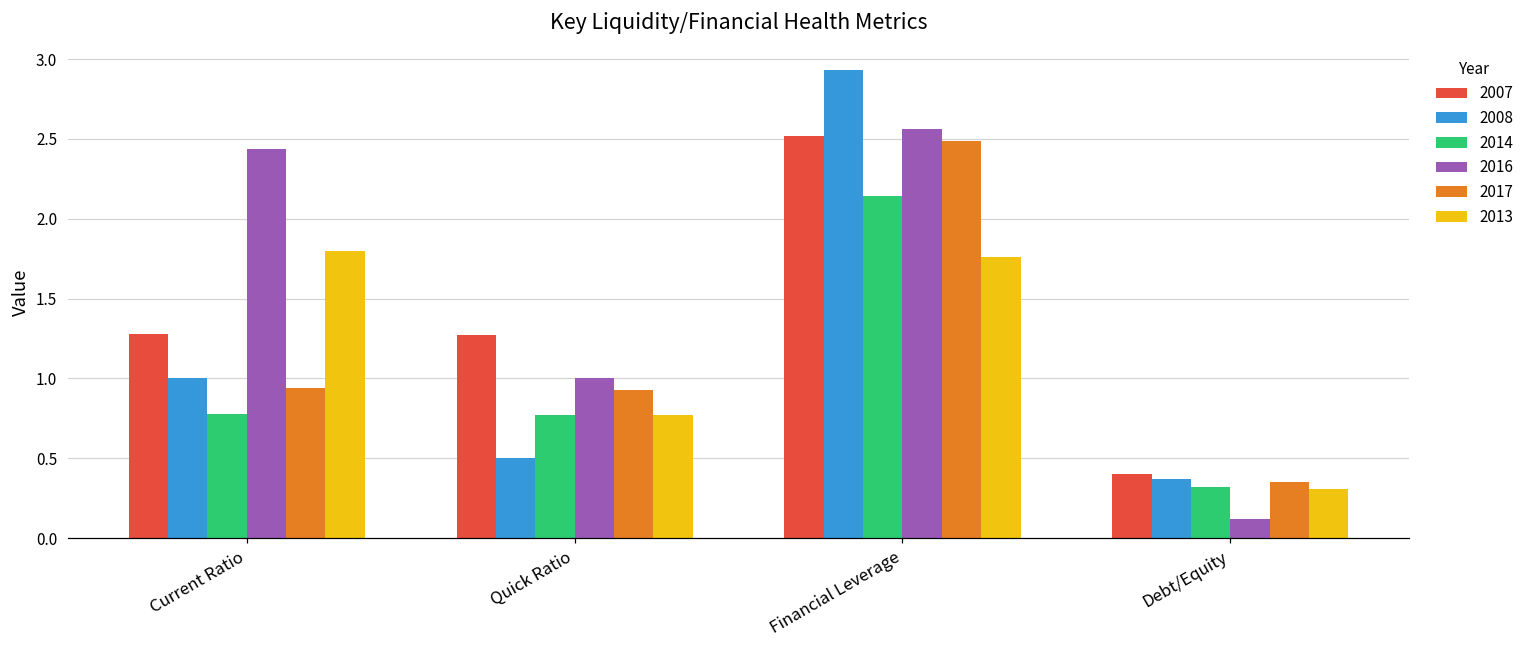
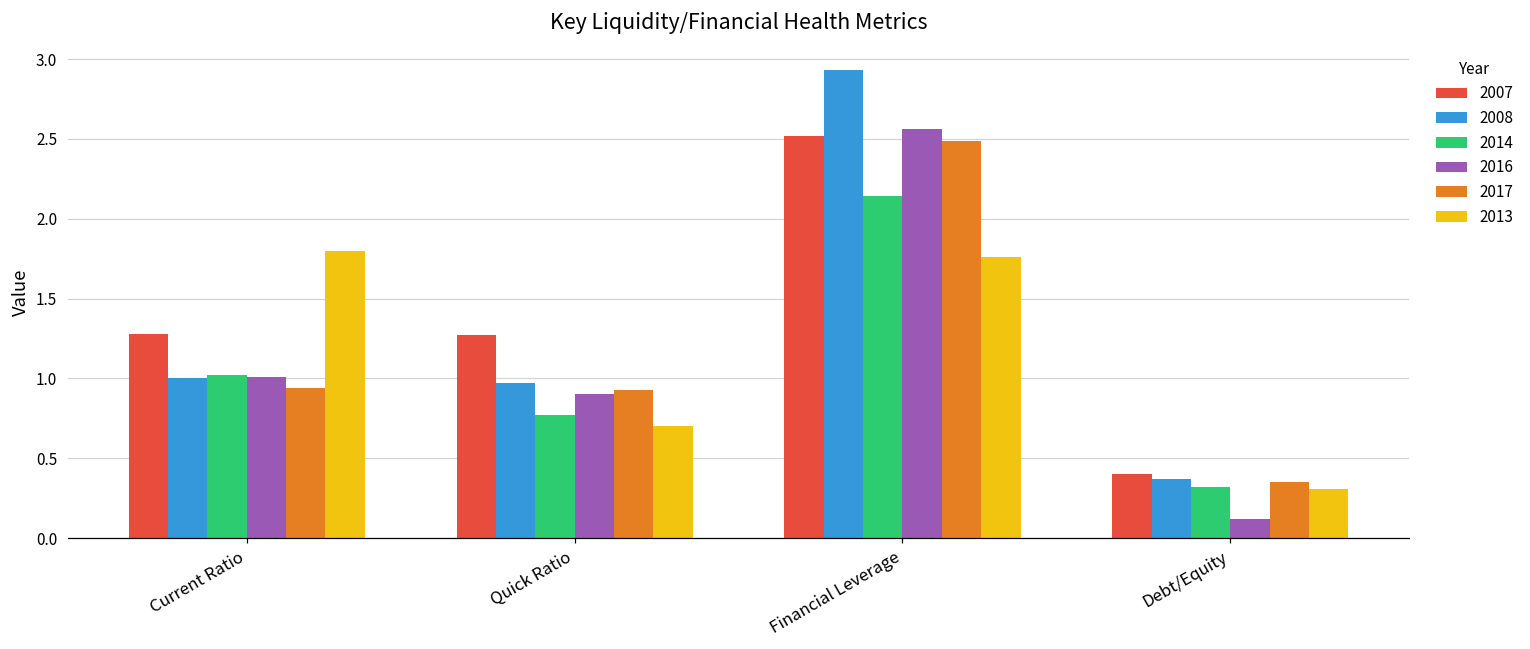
2014, Current Ratio: 0.78 -> 1.02
2016, Current Ratio: 2.44 -> 1.01
2008, Quick Ratio: 0.50 -> 0.97
2016, Quick Ratio: 1.0 -> 0.9
2013, Quick Ratio: 0.77 -> 0.70
